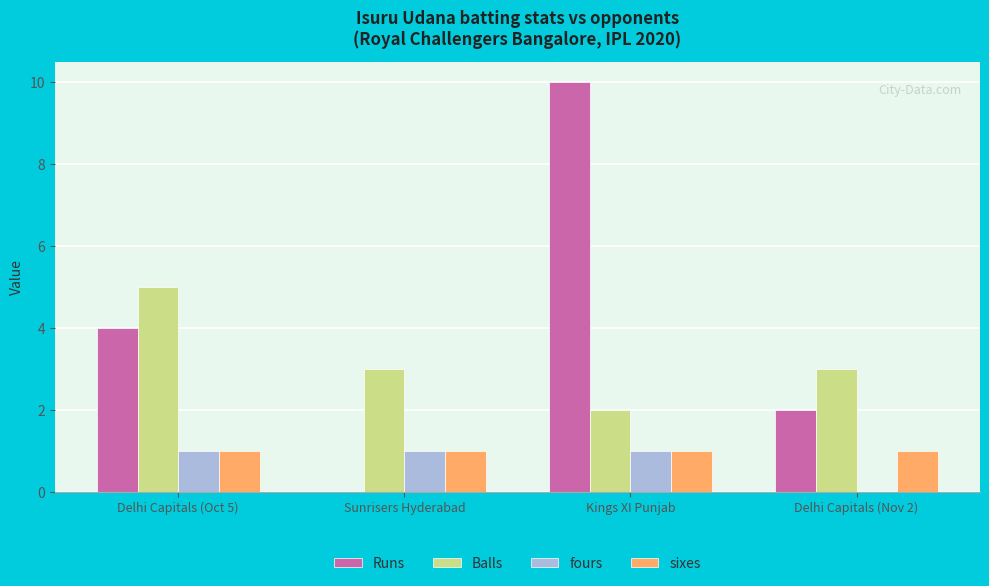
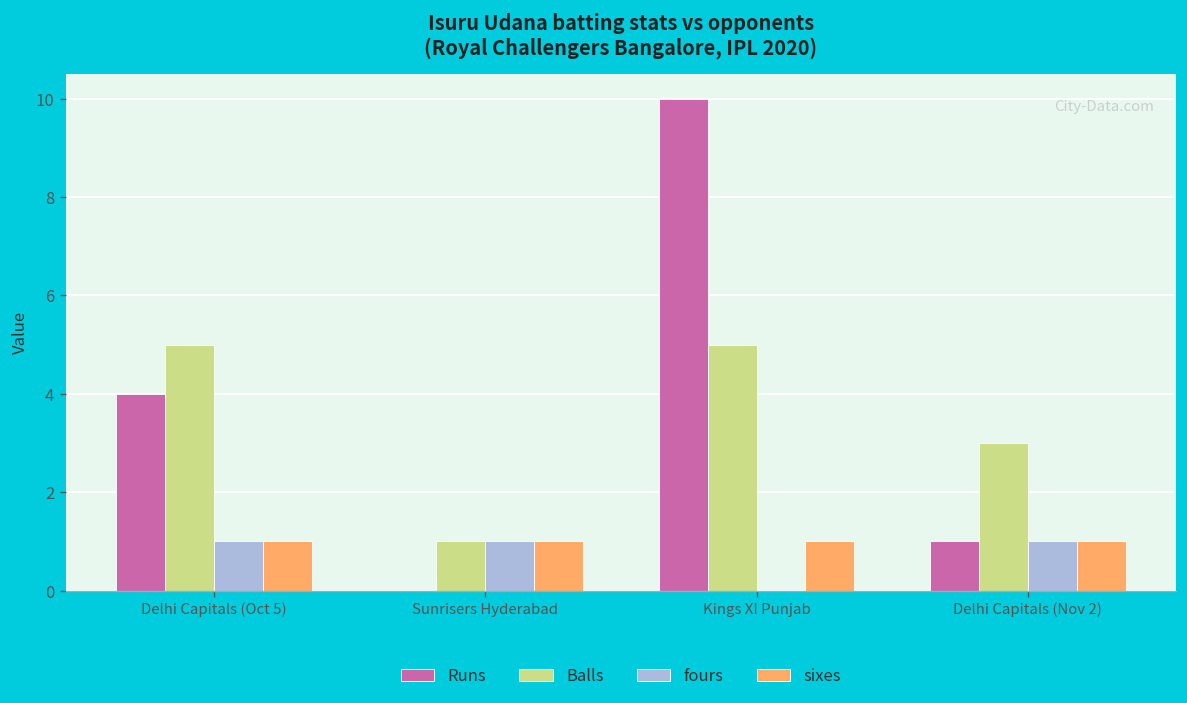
Balls, Sunrisers Hyderabad: 3 -> 1
Balls, Kings XI Punjab: 2 -> 5
fours, Kings XI Punjab: 1 -> 0
Runs, Delhi Capitals (Nov 2): 2 -> 1
fours, Delhi Capitals (Nov 2): 0 -> 1
